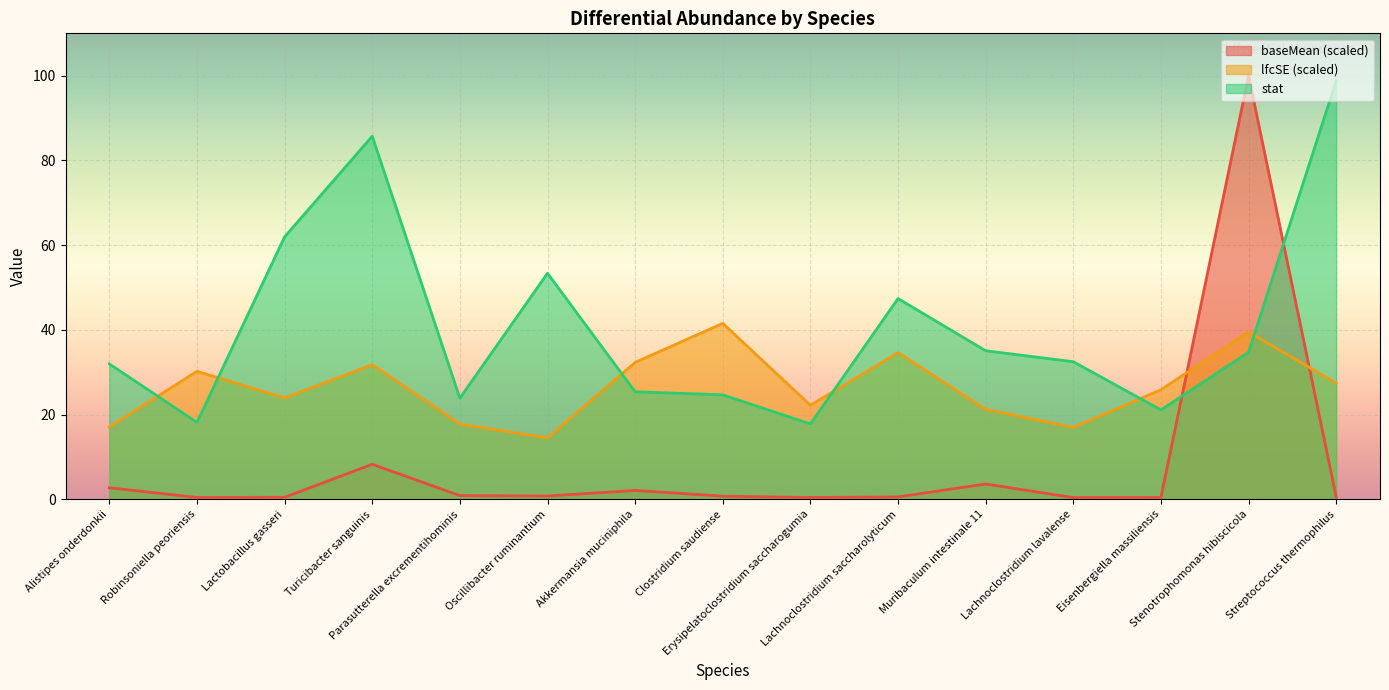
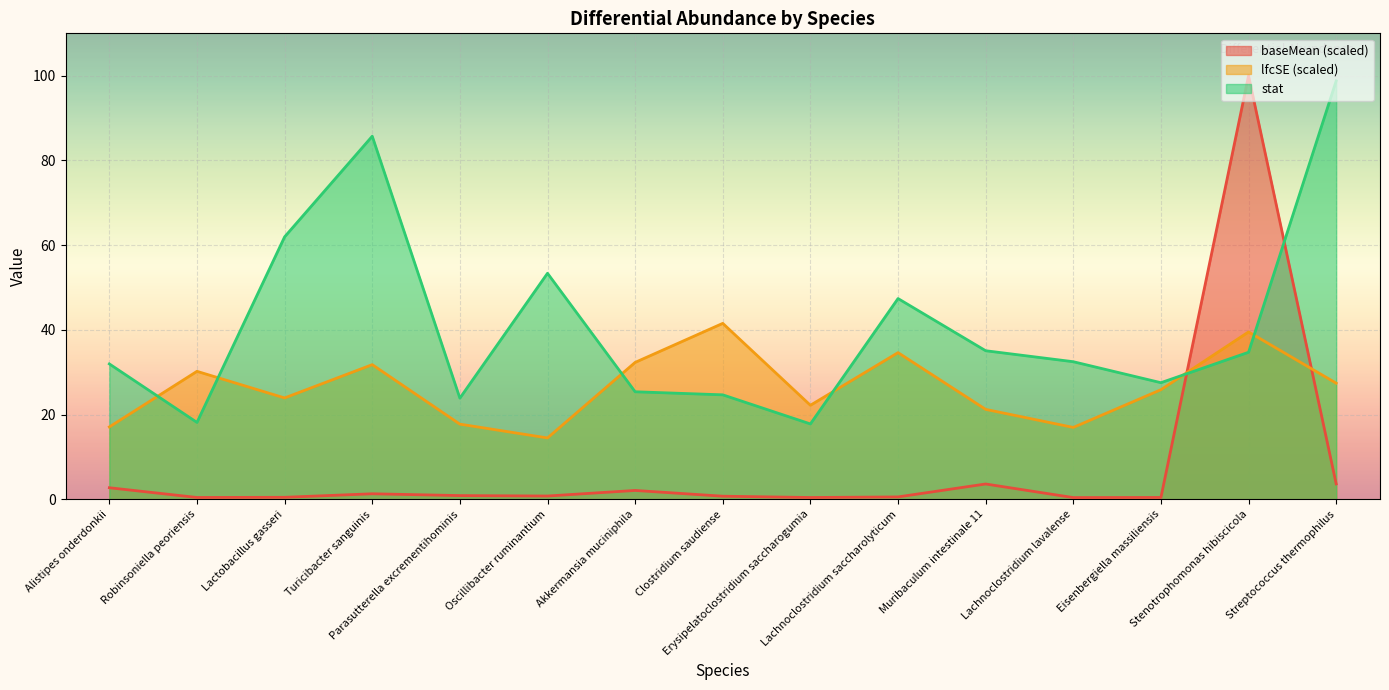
baseMean (scaled), Turicibacter sanguinis: 8 -> 1
stat, Eisenbergiella massiliensis: 21 -> 28
baseMean (scaled), Streptococcus thermophilus: 1 -> 4
